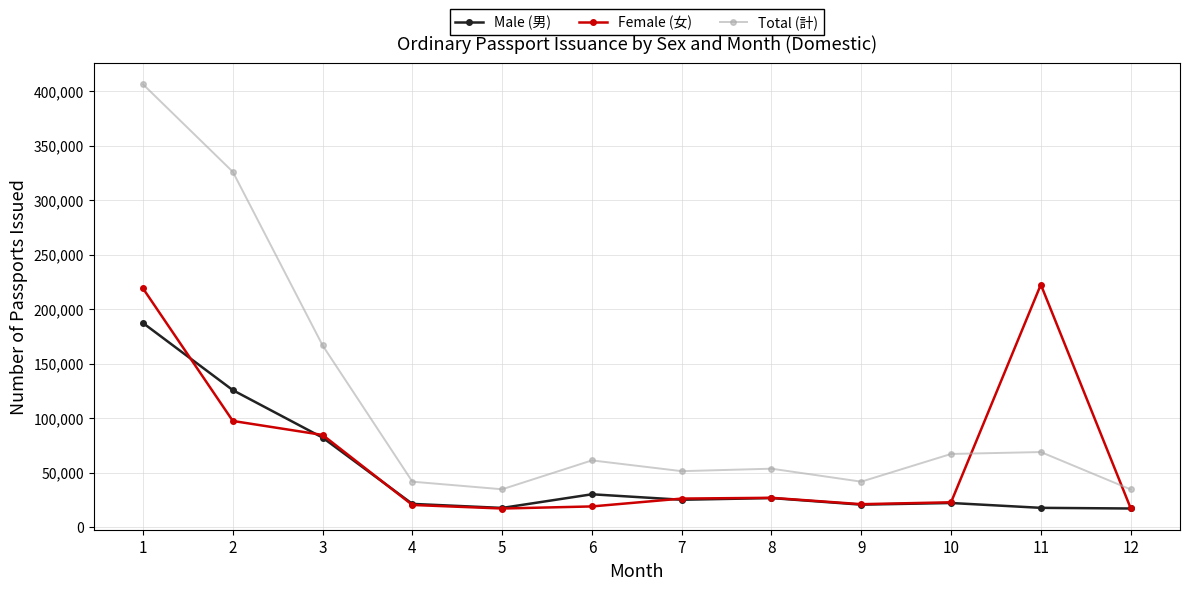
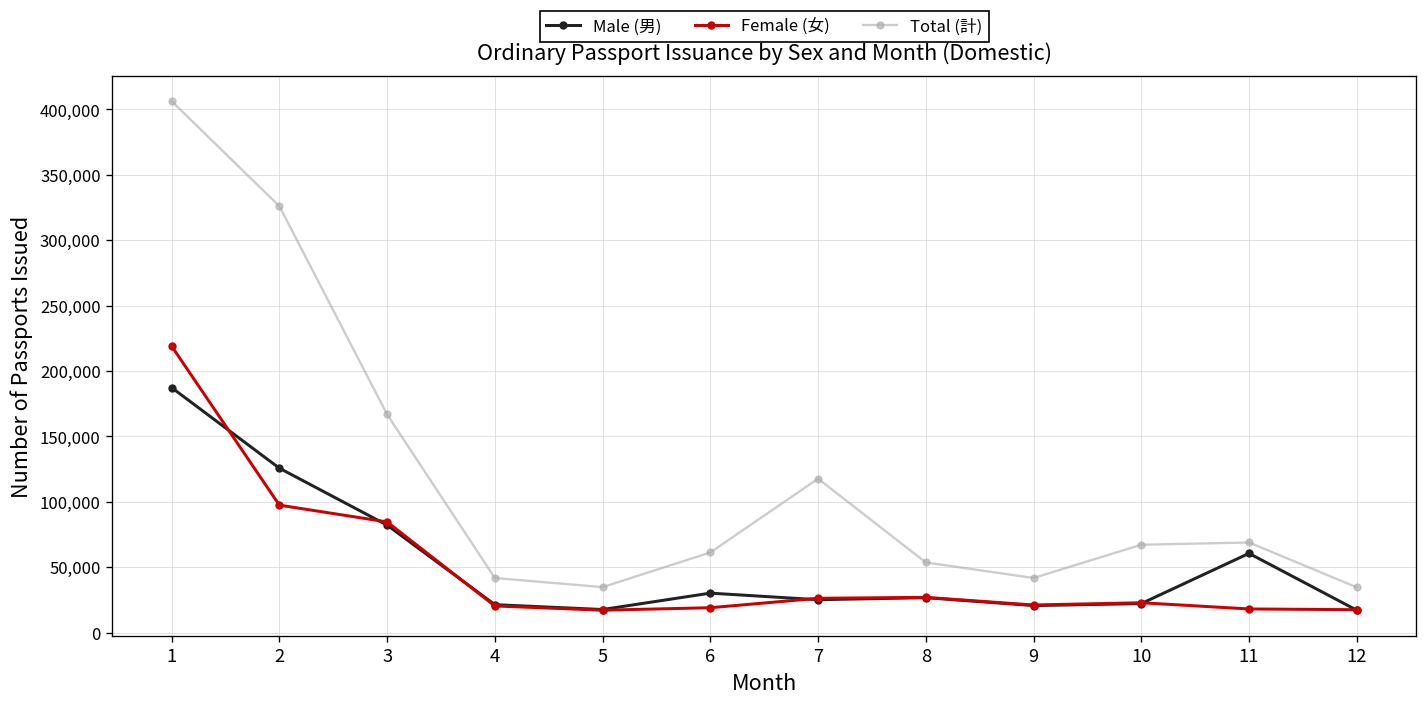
Total (計), 7: 51,000 -> 118,000
Male (男), 11: 18,000 -> 61,000
Female (女), 11: 222,000 -> 18,000
